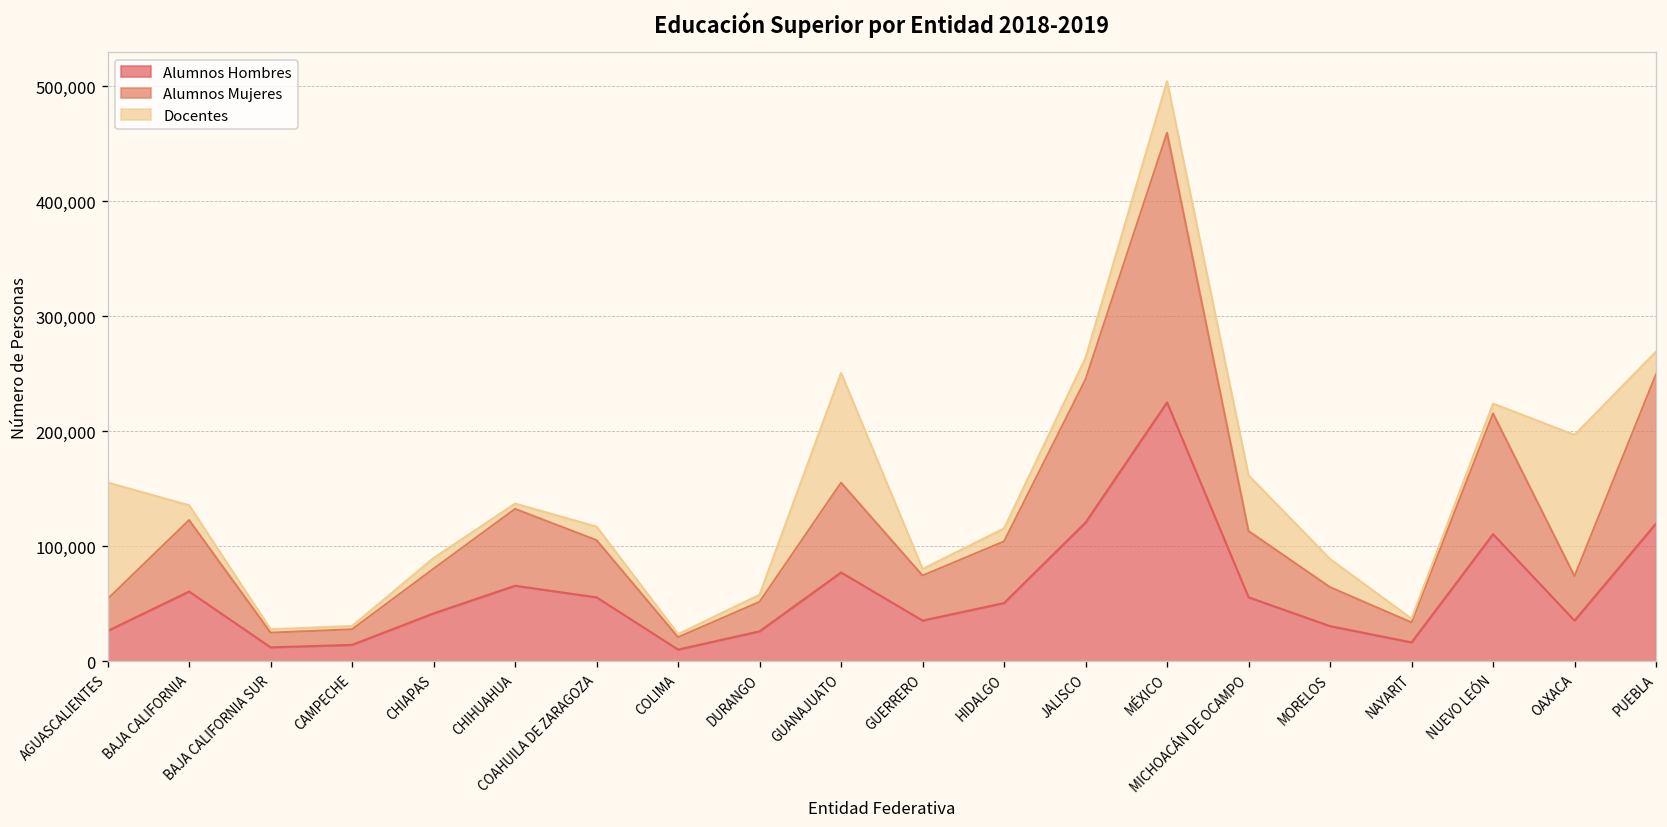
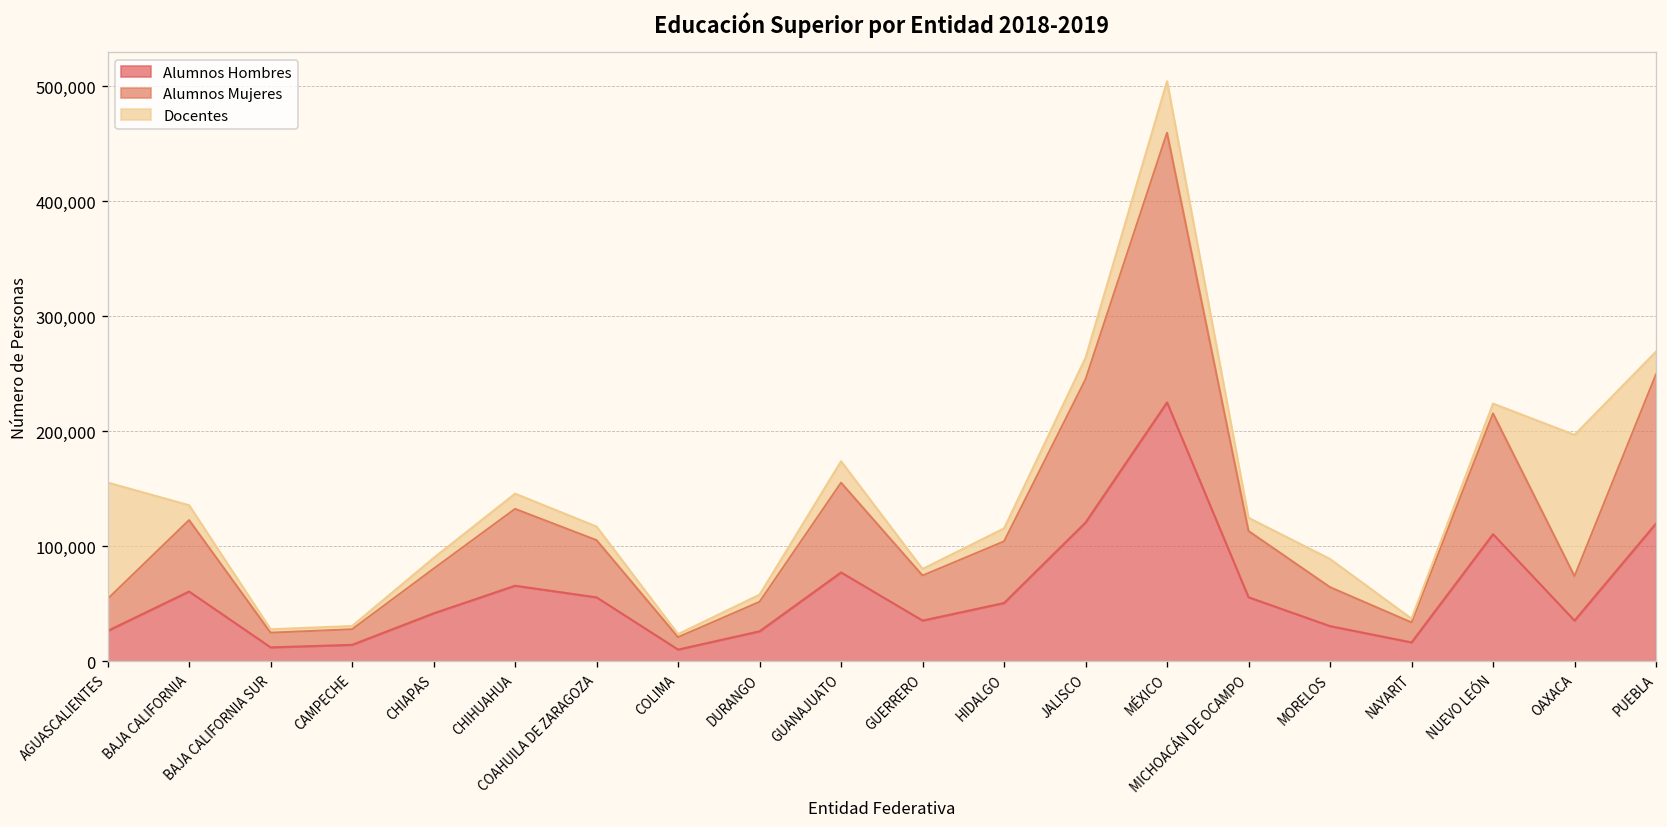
Docentes, CHIHUAHUA: 0 -> 10,000
Docentes, GUANAJUATO: 100,000 -> 20,000
Docentes, MICHOACÁN DE OCAMPO: 50,000 -> 10,000
